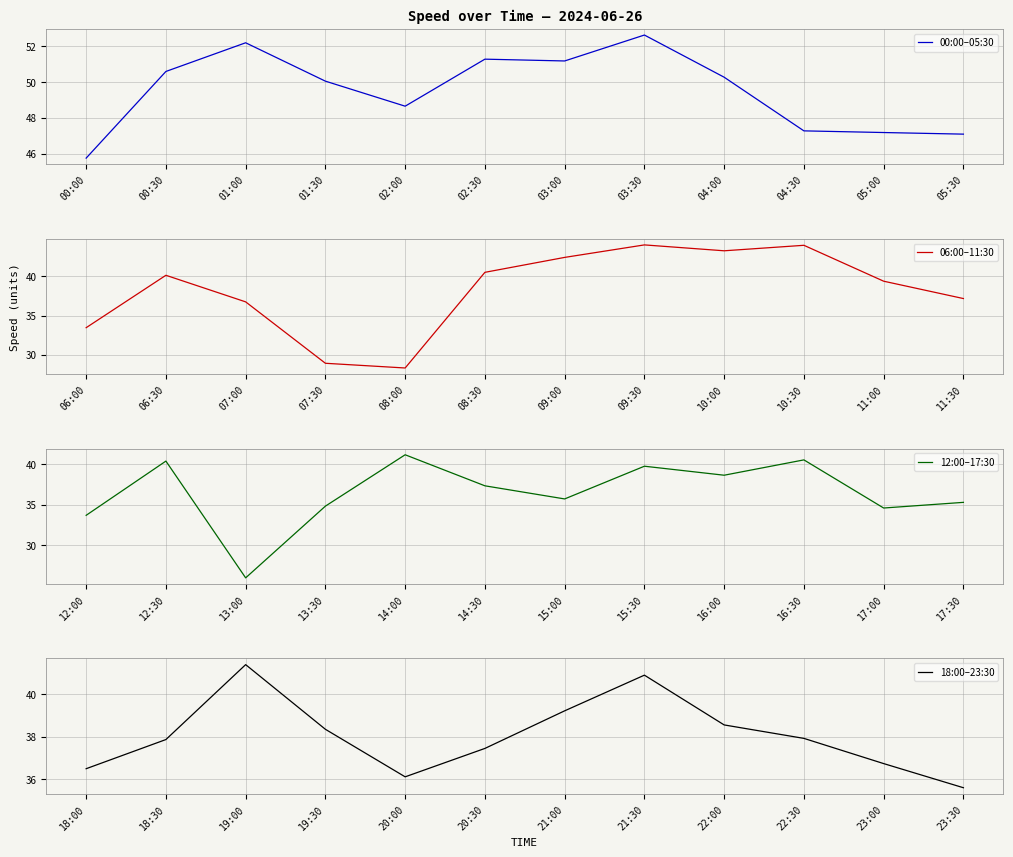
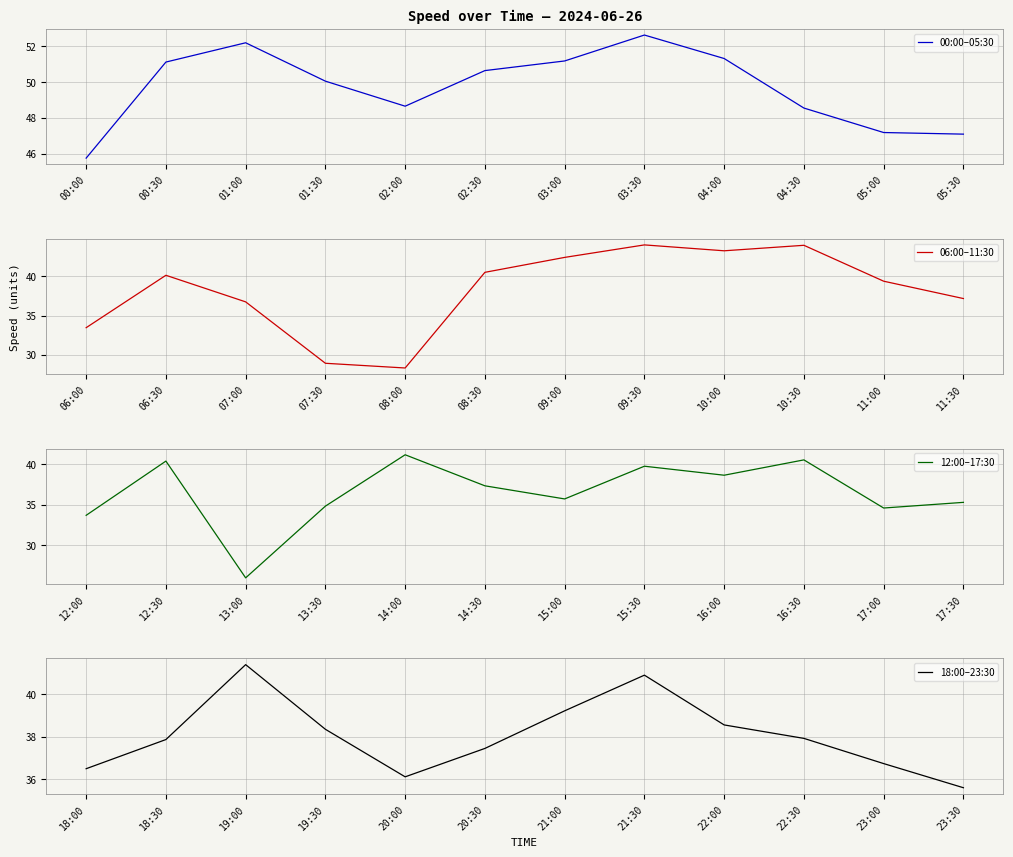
Speed over Time — 2024-06-26, 00:30: 50.6 -> 51.1
Speed over Time — 2024-06-26, 02:30: 51.3 -> 50.6
Speed over Time — 2024-06-26, 04:00: 50.3 -> 51.3
Speed over Time — 2024-06-26, 04:30: 47.3 -> 48.5
